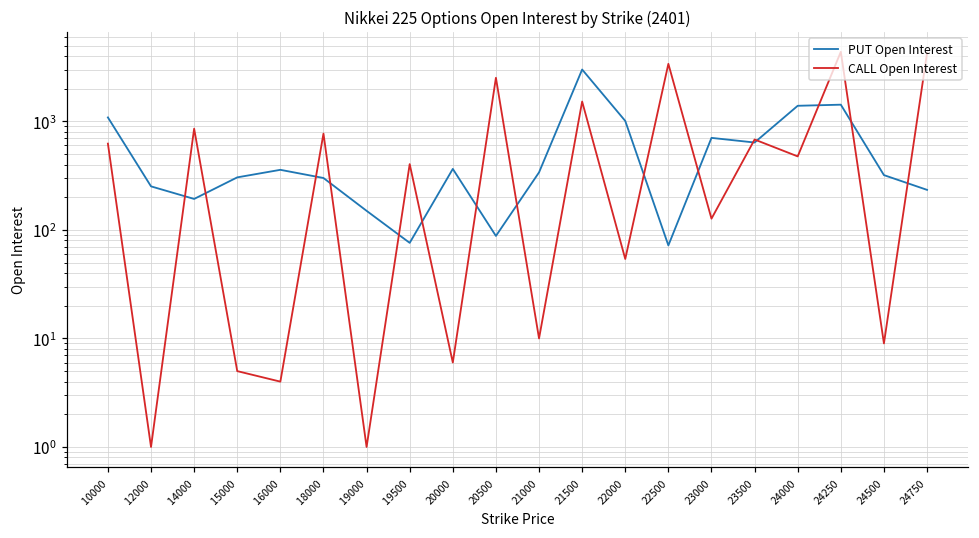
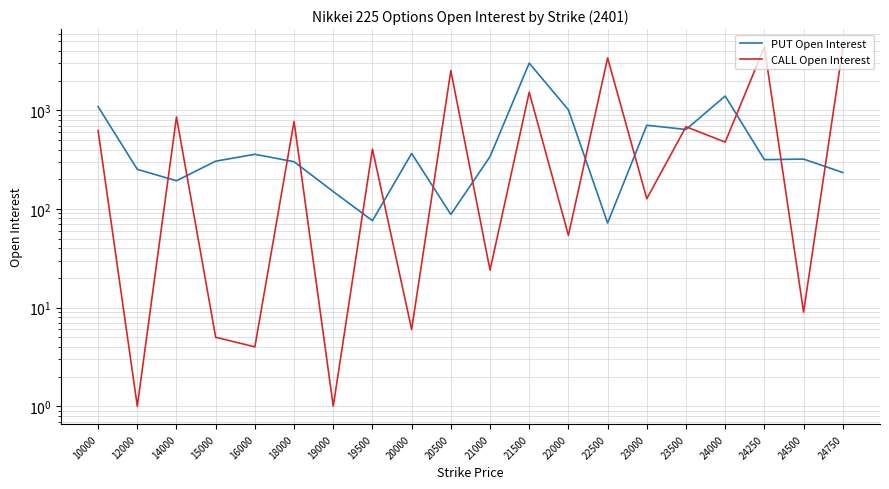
CALL Open Interest, 21000: 10 -> 24
PUT Open Interest, 24250: 1400 -> 320
